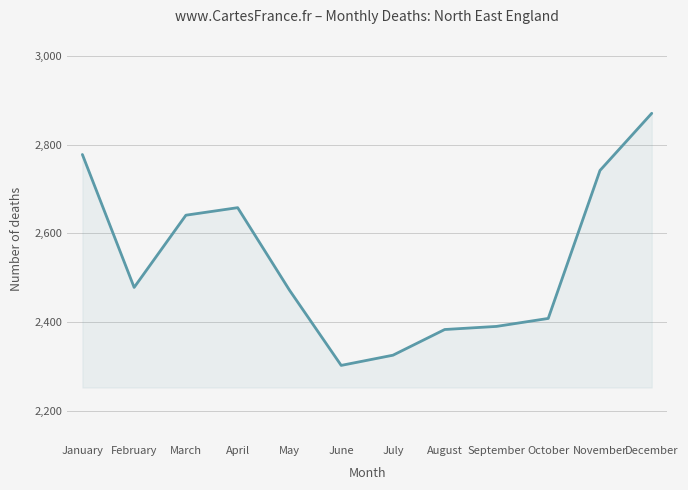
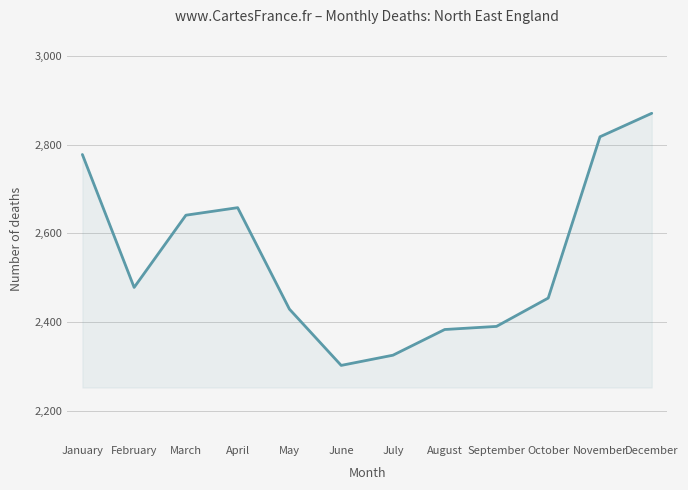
May: 2,470 -> 2,430
October: 2,410 -> 2,450
November: 2,740 -> 2,820
